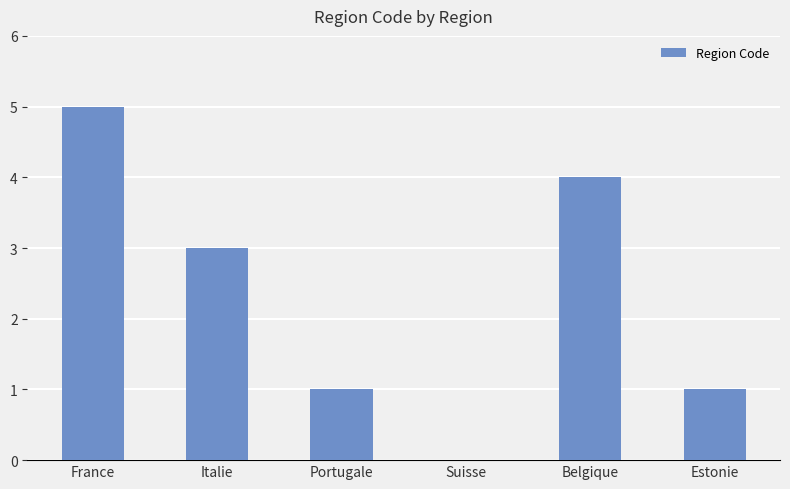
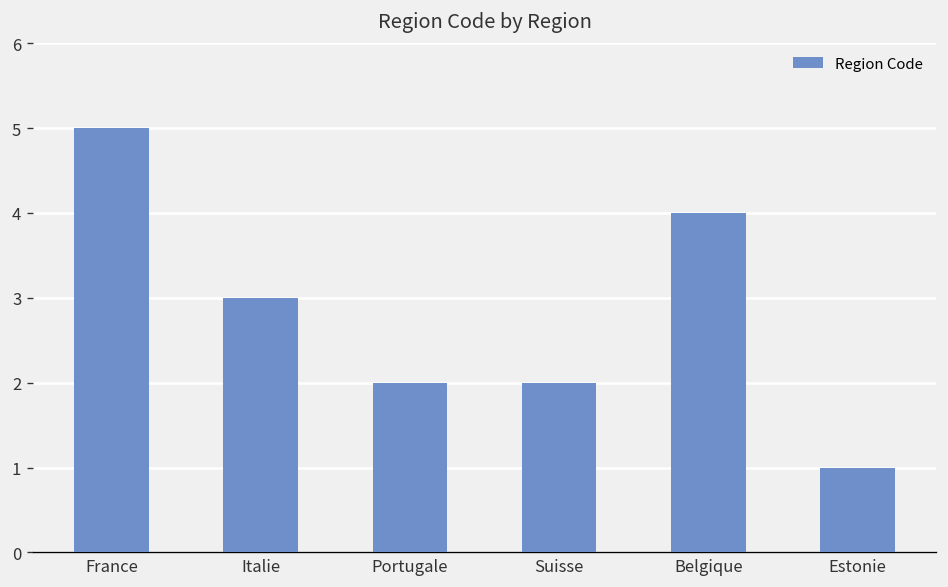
Portugale: 1 -> 2
Suisse: 0 -> 2
